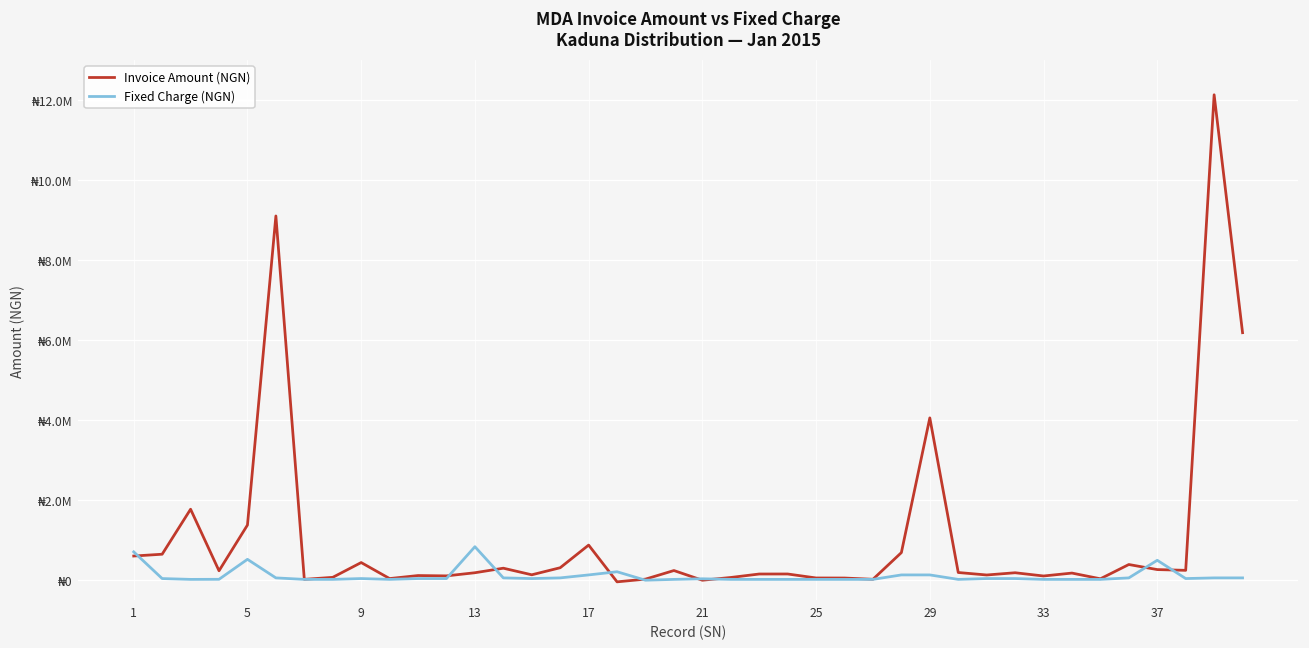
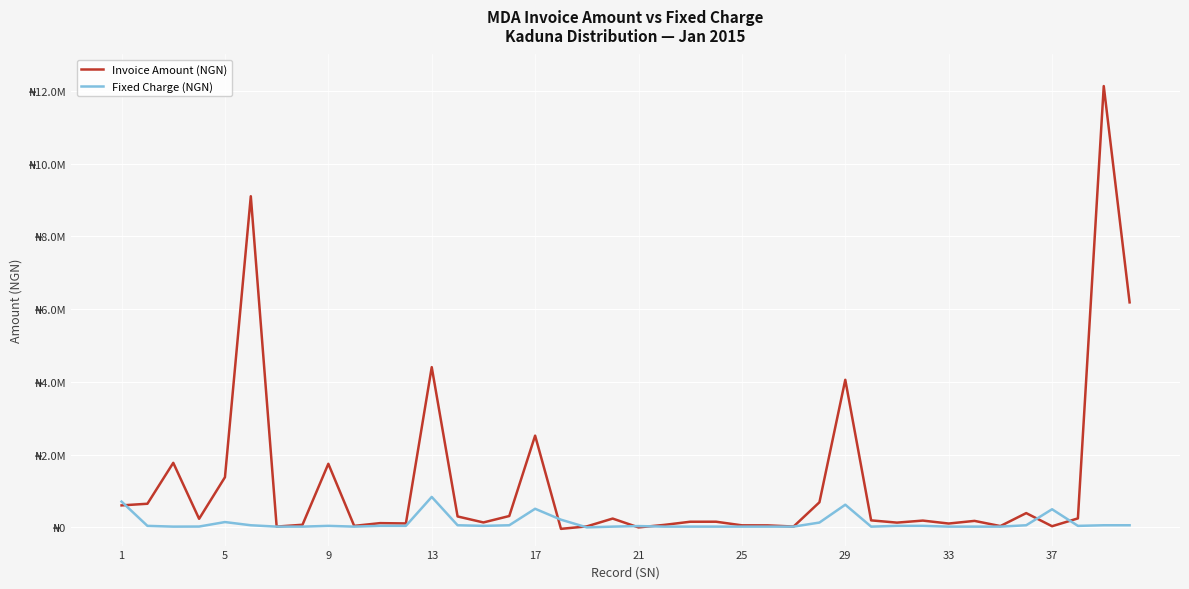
Fixed Charge (NGN), 5: ₦500000 -> ₦100000
Invoice Amount (NGN), 9: ₦400000 -> ₦1700000
Invoice Amount (NGN), 13: ₦200000 -> ₦4400000
Invoice Amount (NGN), 17: ₦900000 -> ₦2500000
Fixed Charge (NGN), 17: ₦100000 -> ₦500000
Fixed Charge (NGN), 29: ₦100000 -> ₦600000
Invoice Amount (NGN), 37: ₦300000 -> ₦0
